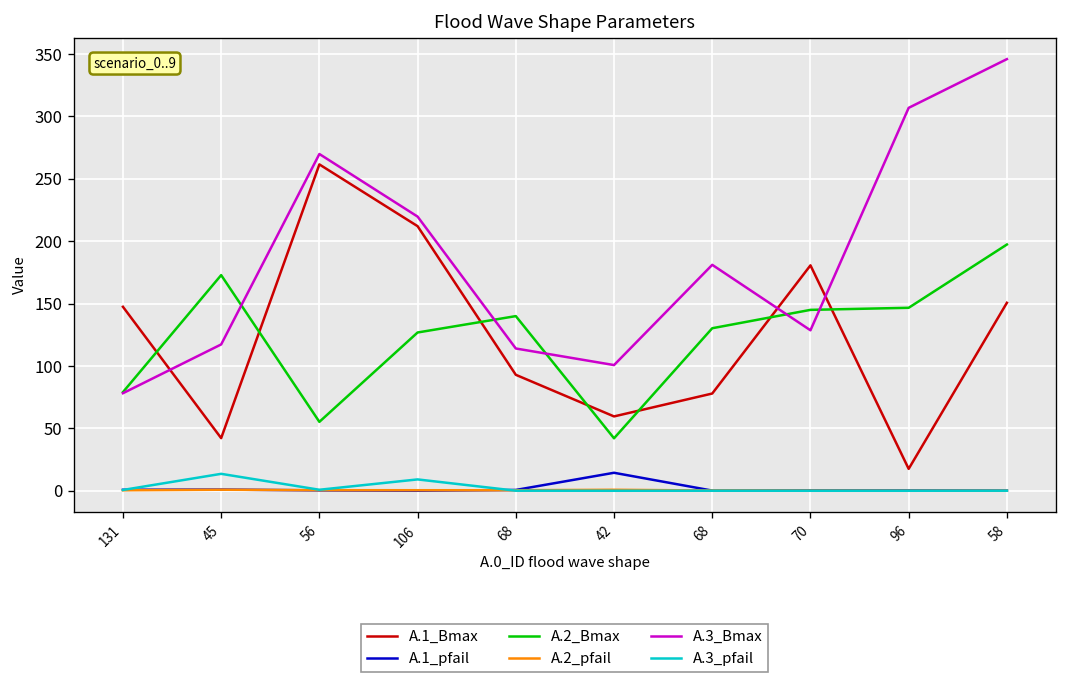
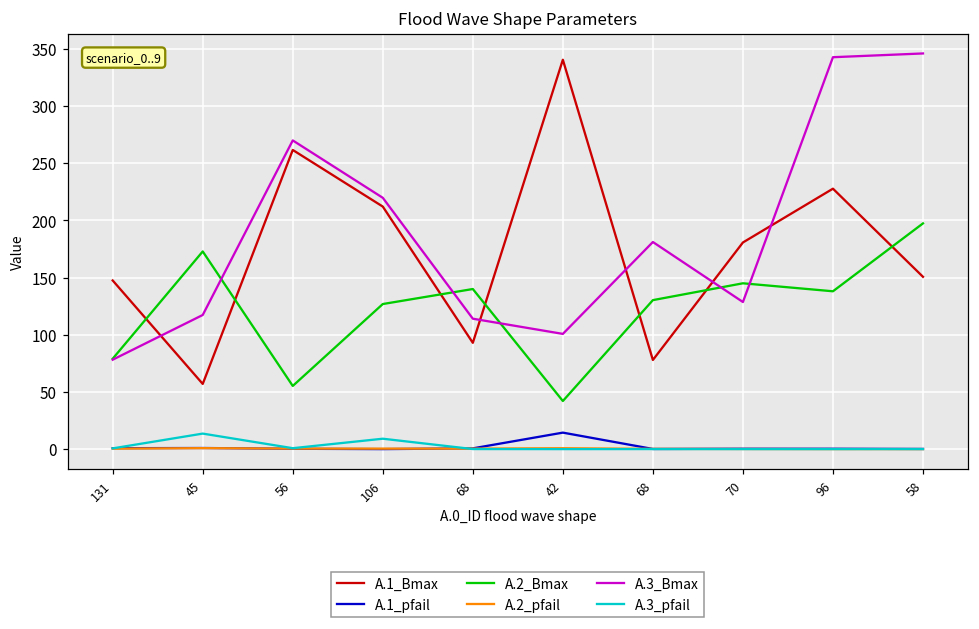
A.1_Bmax, 45: 42 -> 57
A.1_Bmax, 42: 60 -> 340
A.1_Bmax, 96: 18 -> 228
A.2_Bmax, 96: 147 -> 138
A.3_Bmax, 96: 307 -> 343
